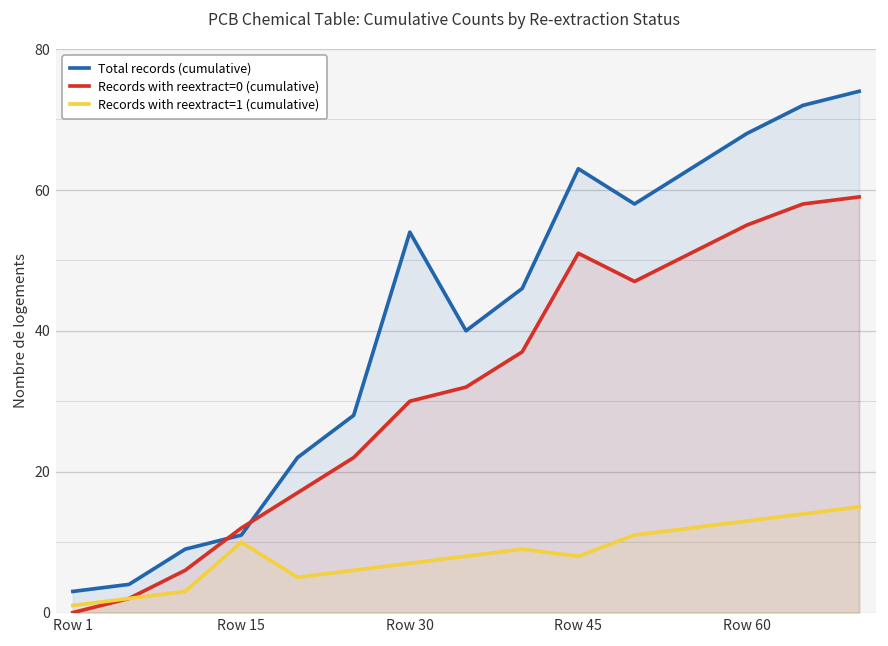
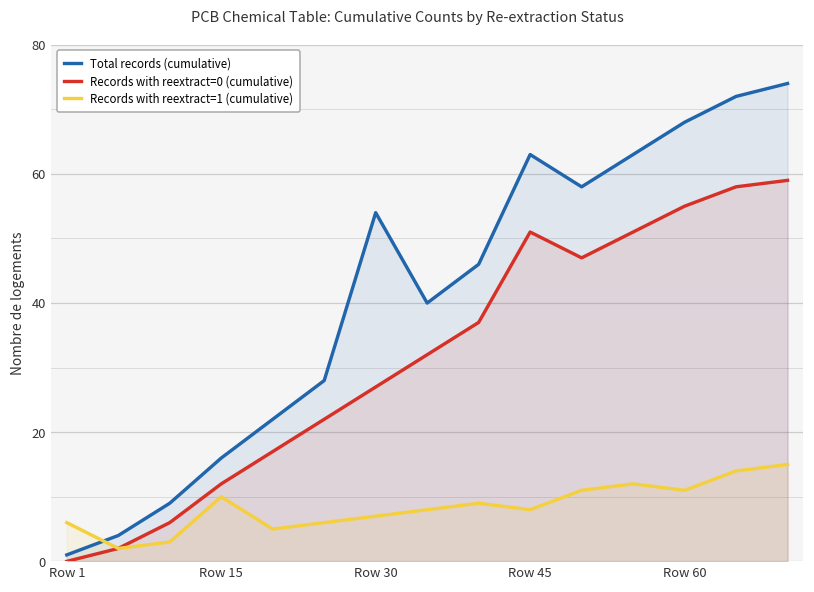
Total records (cumulative), Row 1: 3 -> 1
Records with reextract=1 (cumulative), Row 1: 1 -> 6
Total records (cumulative), Row 15: 11 -> 16
Records with reextract=0 (cumulative), Row 30: 30 -> 27
Records with reextract=1 (cumulative), Row 60: 13 -> 11
